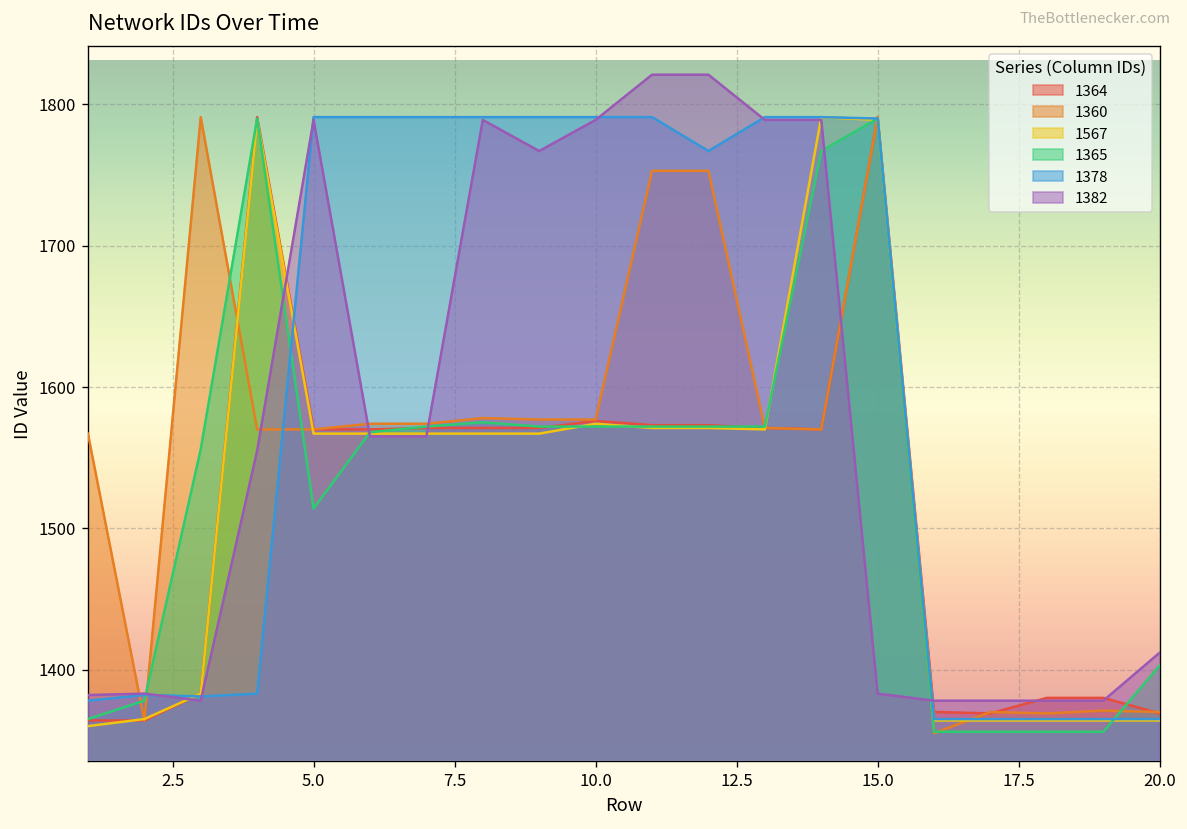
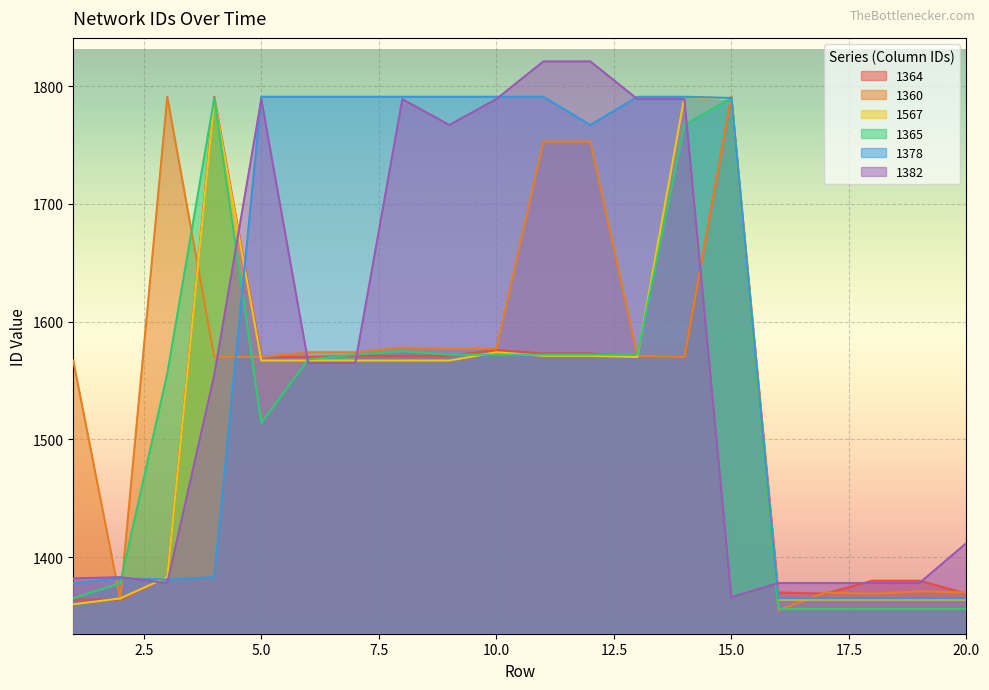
1382, 15.0: 1383 -> 1366
1365, 20.0: 1403 -> 1356
